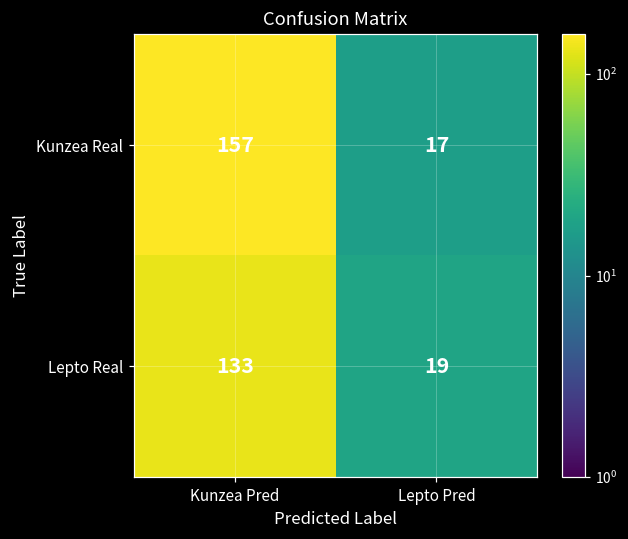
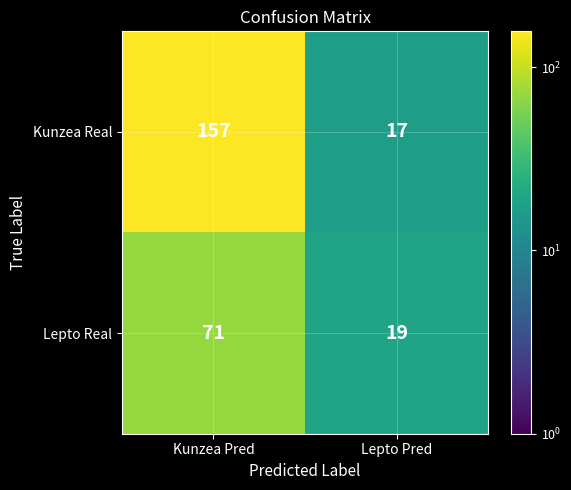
Lepto Real, Kunzea Pred: 133 -> 71
